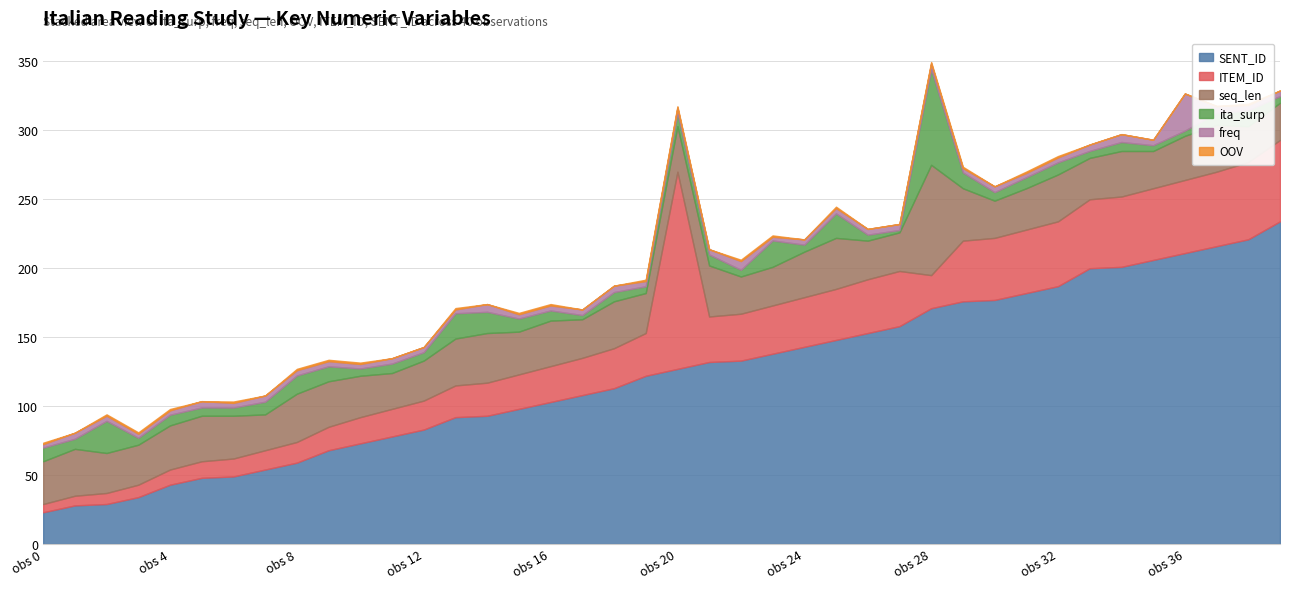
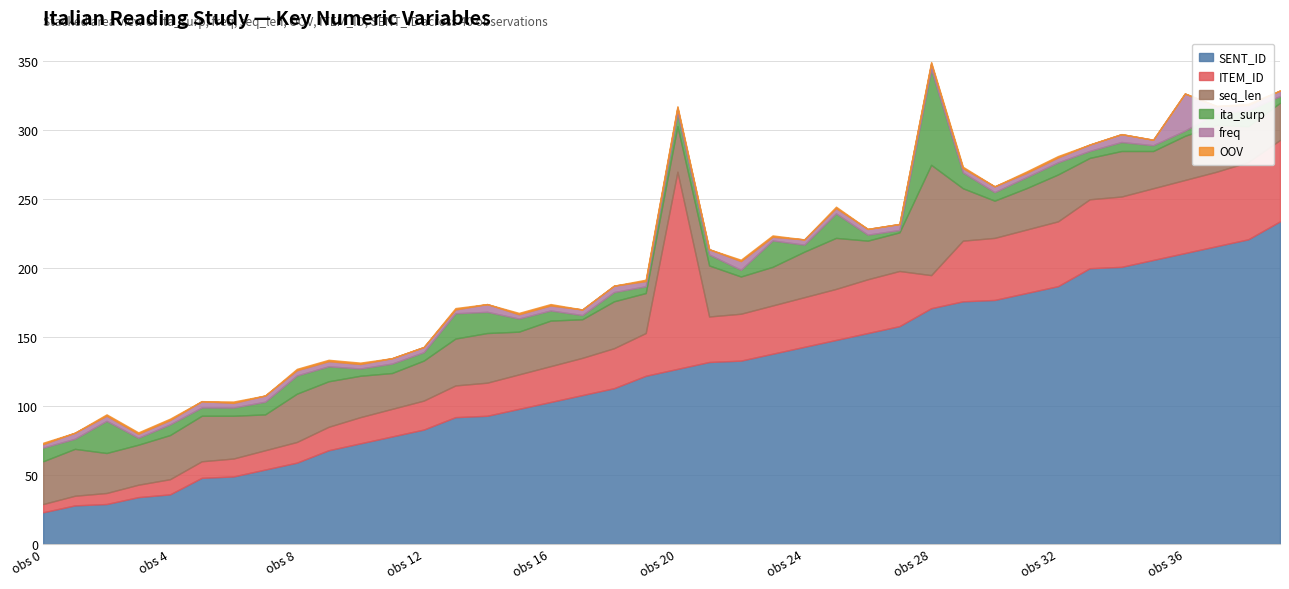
SENT_ID, obs 4: 43 -> 36
